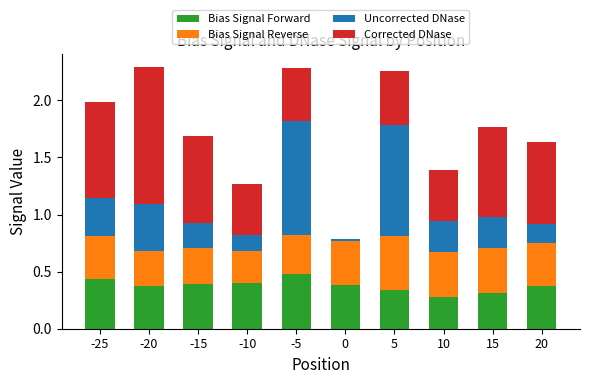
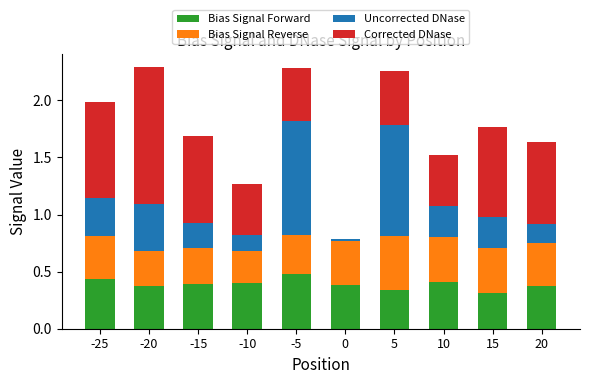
Bias Signal Forward, 10: 0.28 -> 0.41
